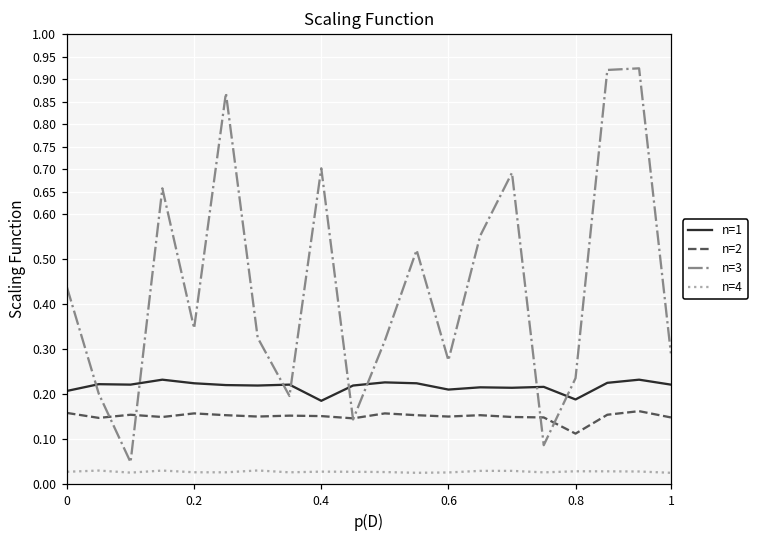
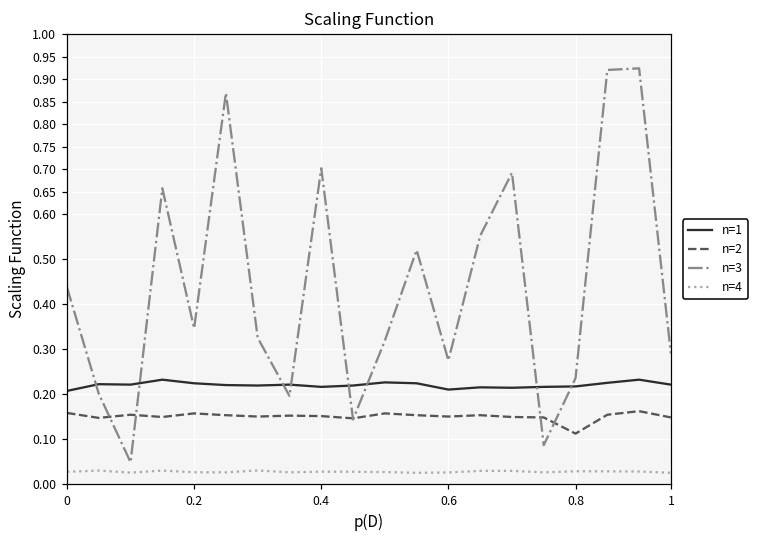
n=1, 0.4: 0.19 -> 0.22
n=1, 0.8: 0.19 -> 0.22
